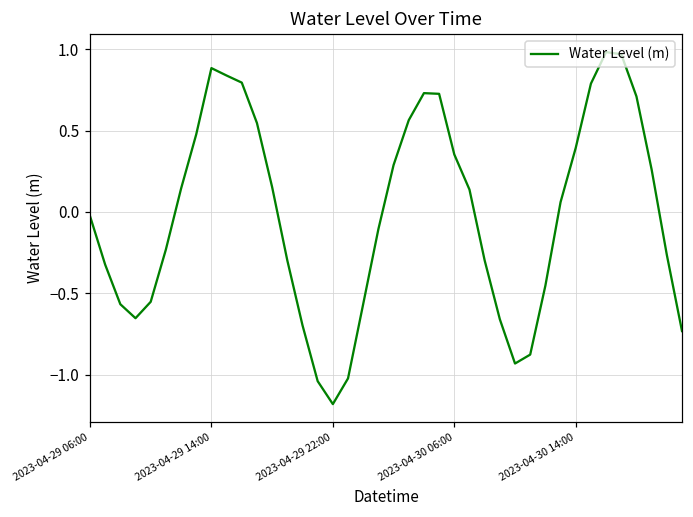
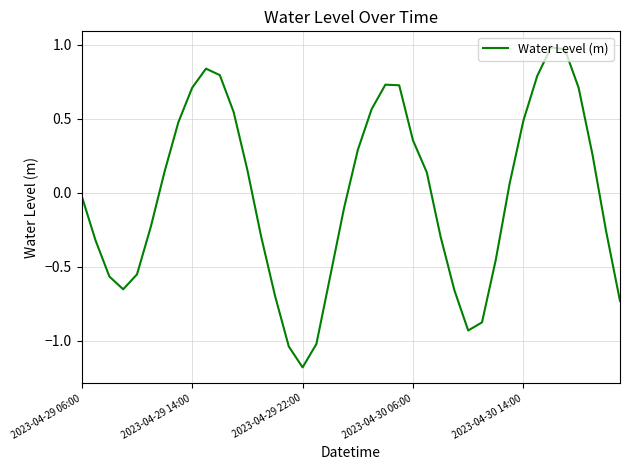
2023-04-29 14:00: 0.88 -> 0.71
2023-04-30 14:00: 0.39 -> 0.49
